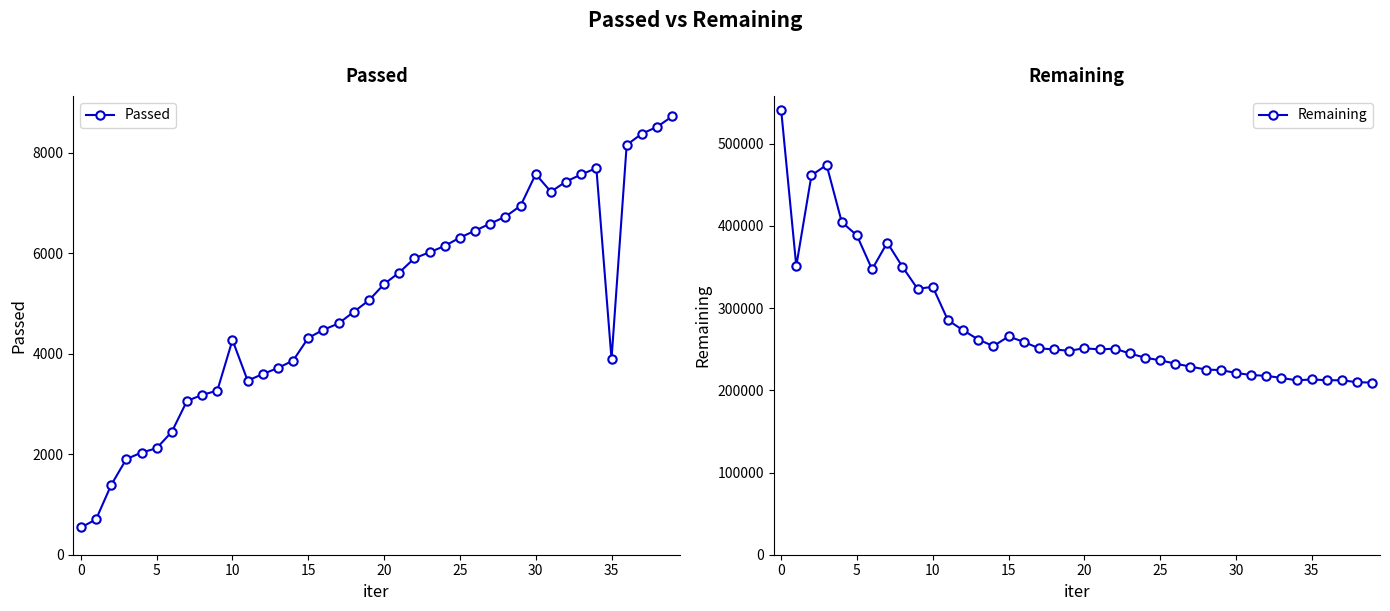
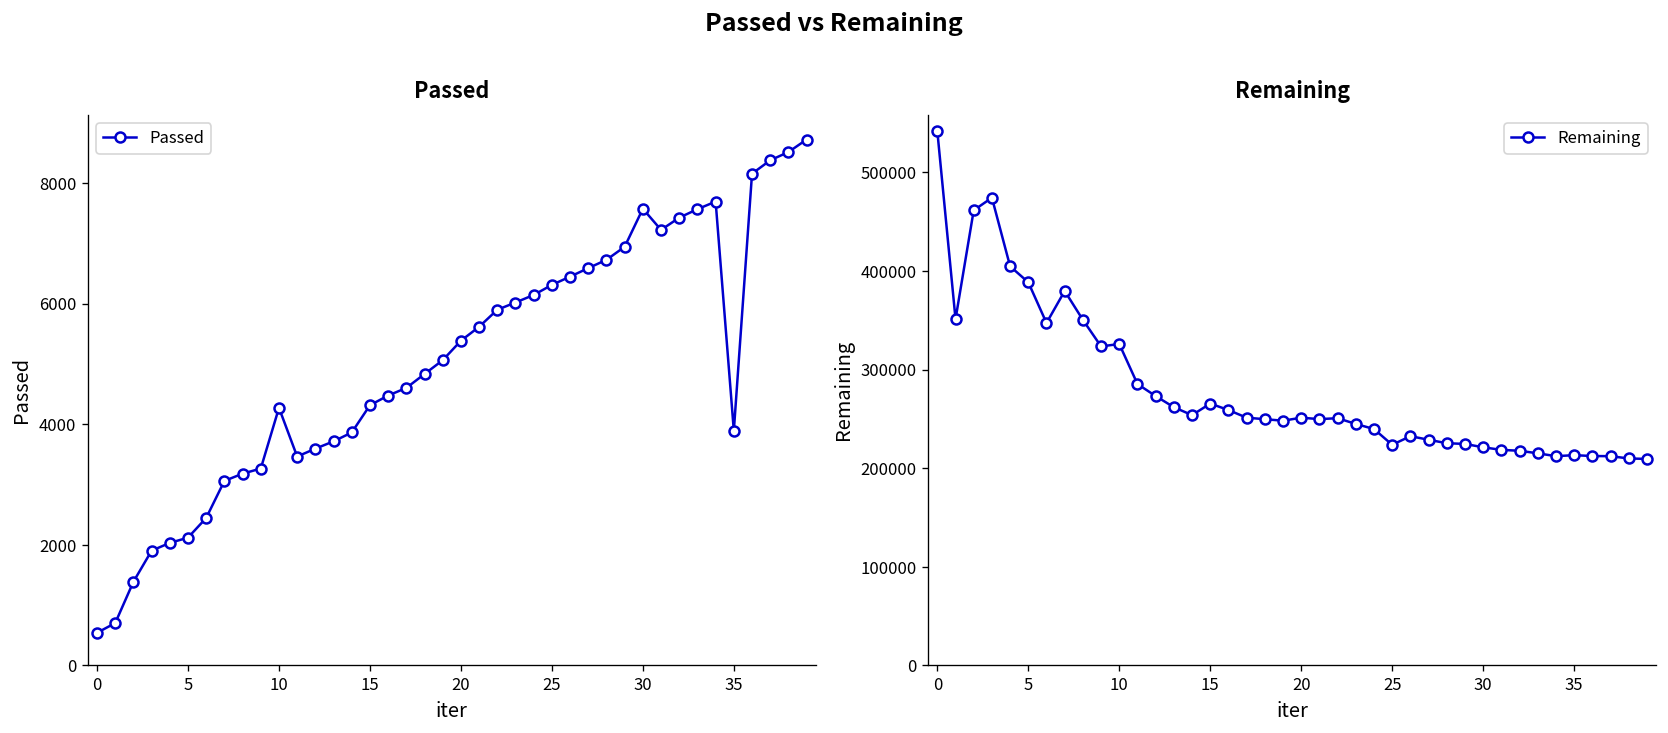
Remaining, 25: 240000 -> 220000
